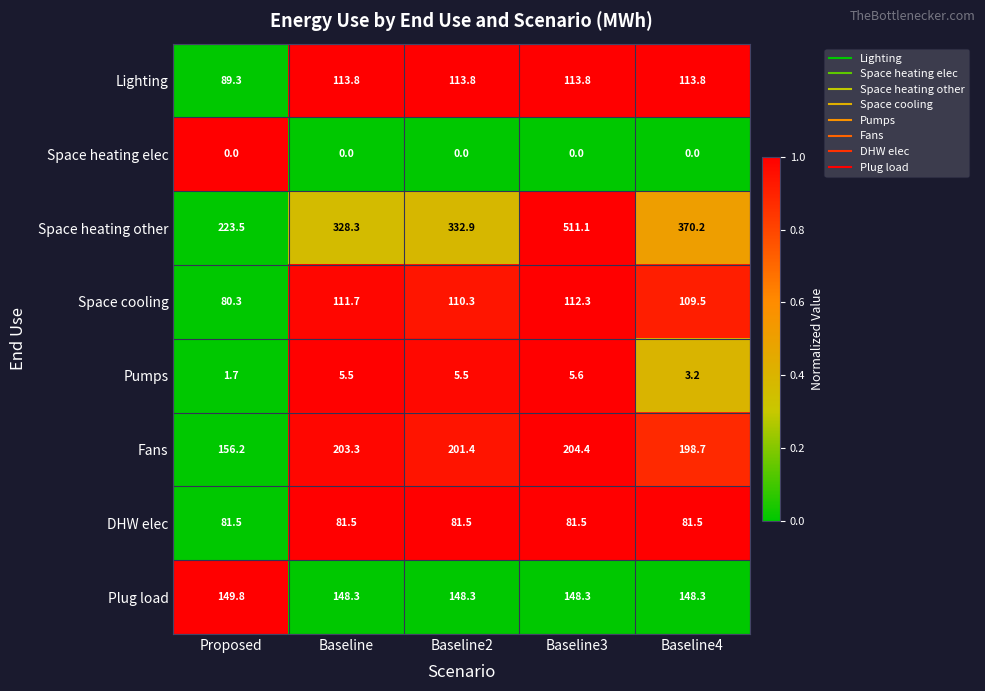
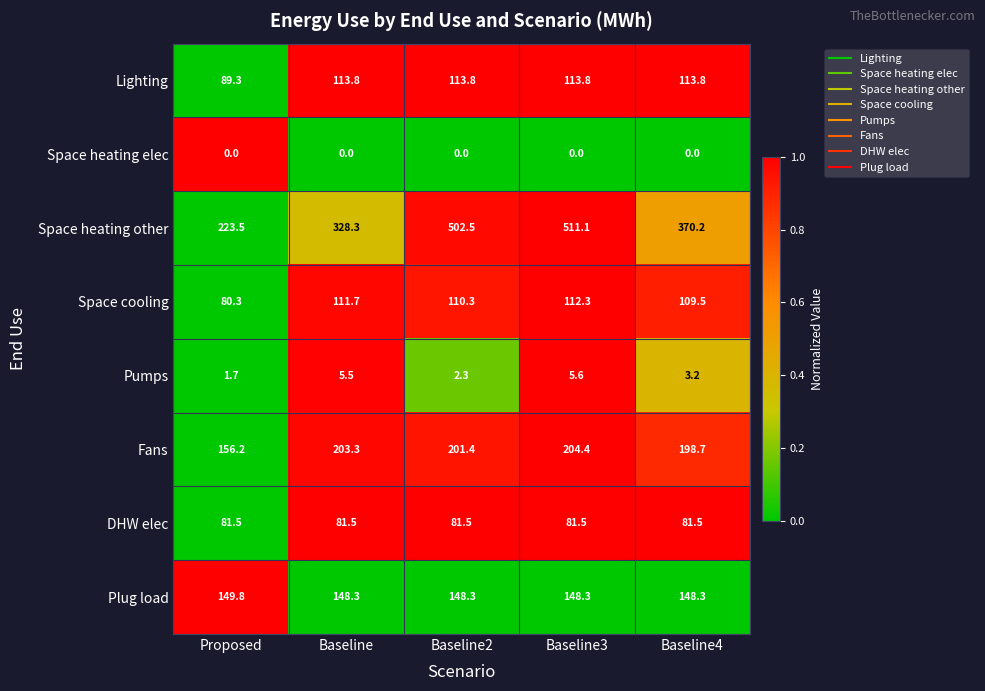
Space heating other, Baseline2: 332.9 -> 502.5
Pumps, Baseline2: 5.5 -> 2.3
